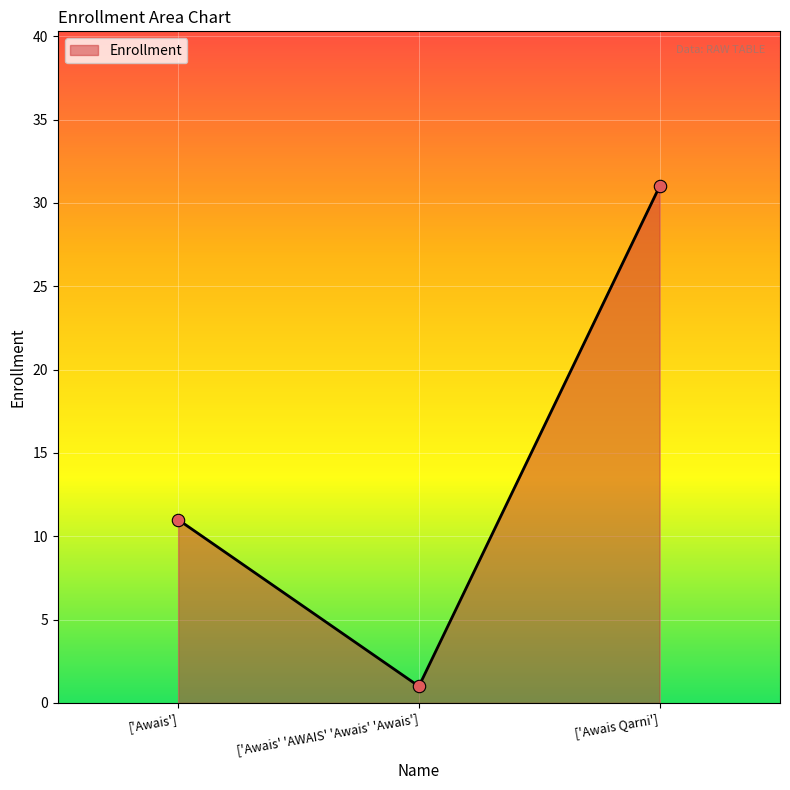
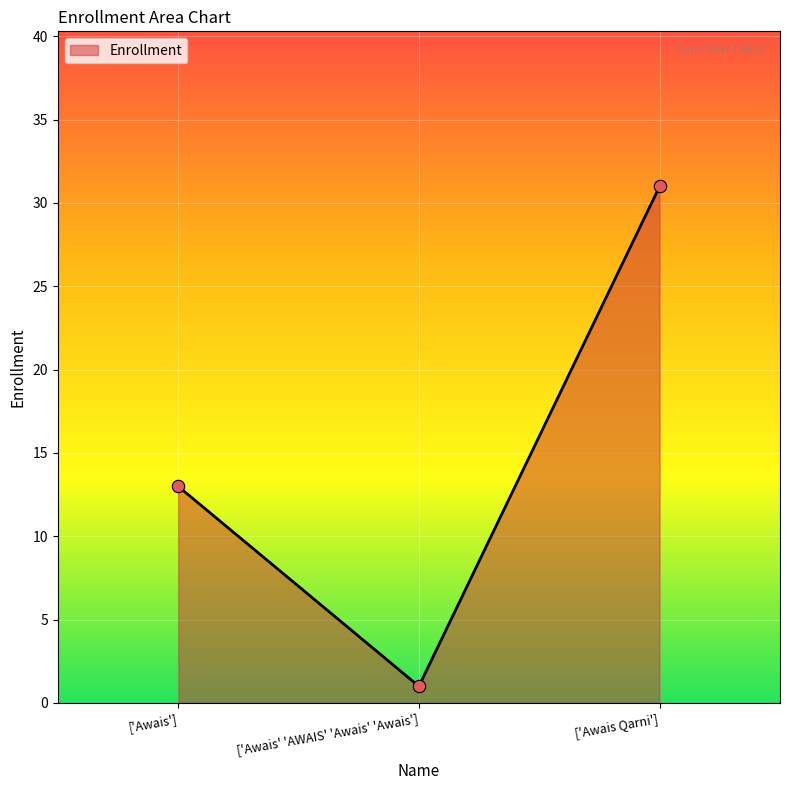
['Awais']: 11 -> 13
